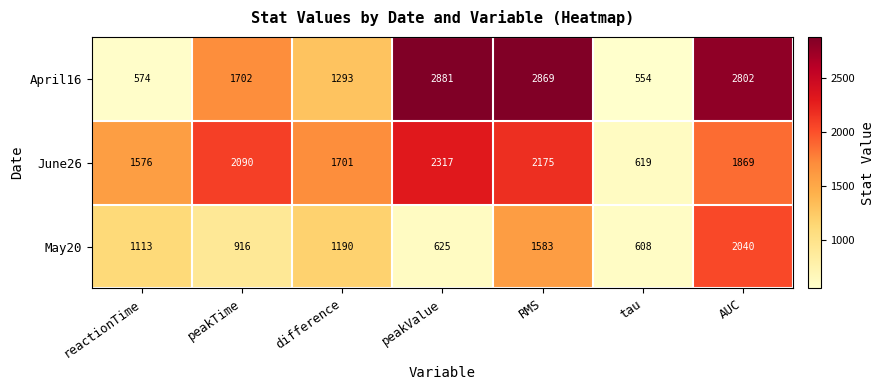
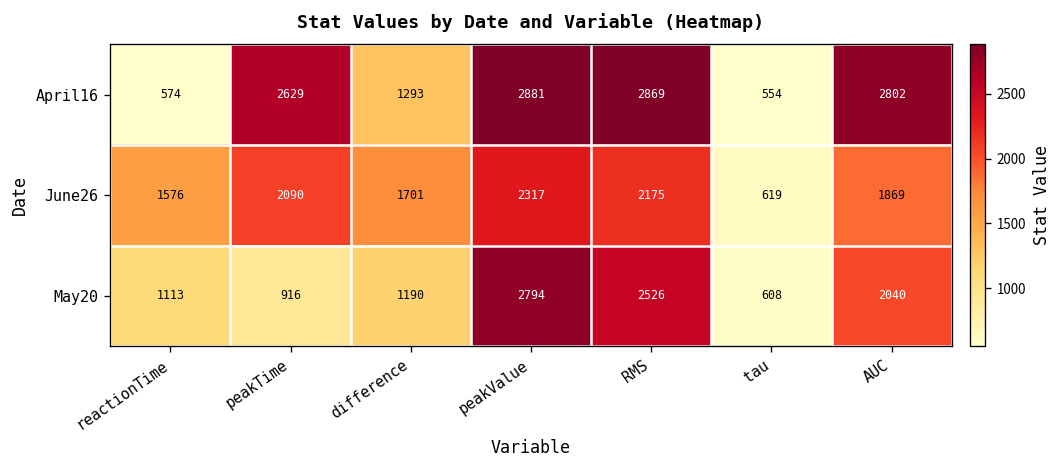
April16, peakTime: 1702 -> 2629
May20, peakValue: 625 -> 2794
May20, RMS: 1583 -> 2526
